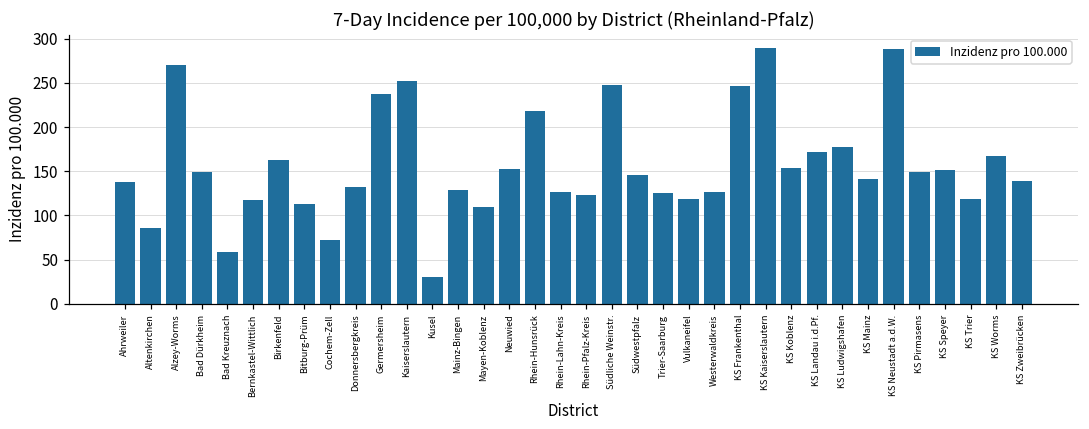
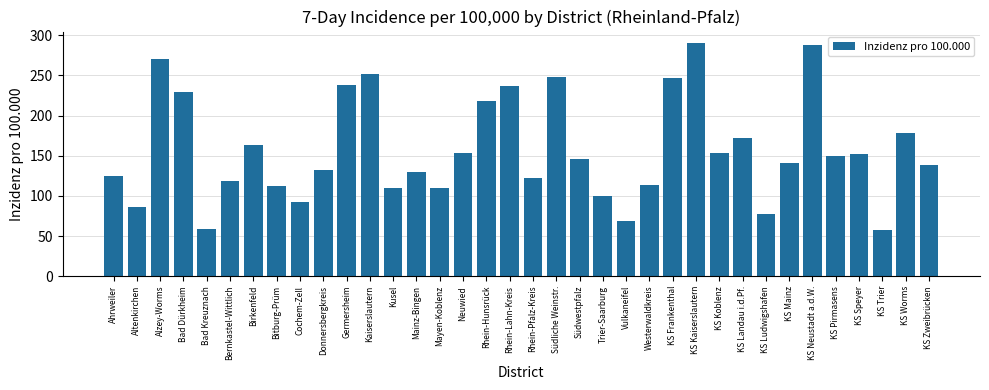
Ahrweiler: 140 -> 120
Bad Dürkheim: 150 -> 230
Cochem-Zell: 70 -> 90
Kusel: 30 -> 110
Rhein-Lahn-Kreis: 130 -> 240
Trier-Saarburg: 130 -> 100
Vulkaneifel: 120 -> 70
Westerwaldkreis: 130 -> 110
KS Ludwigshafen: 180 -> 80
KS Trier: 120 -> 60
KS Worms: 170 -> 180
